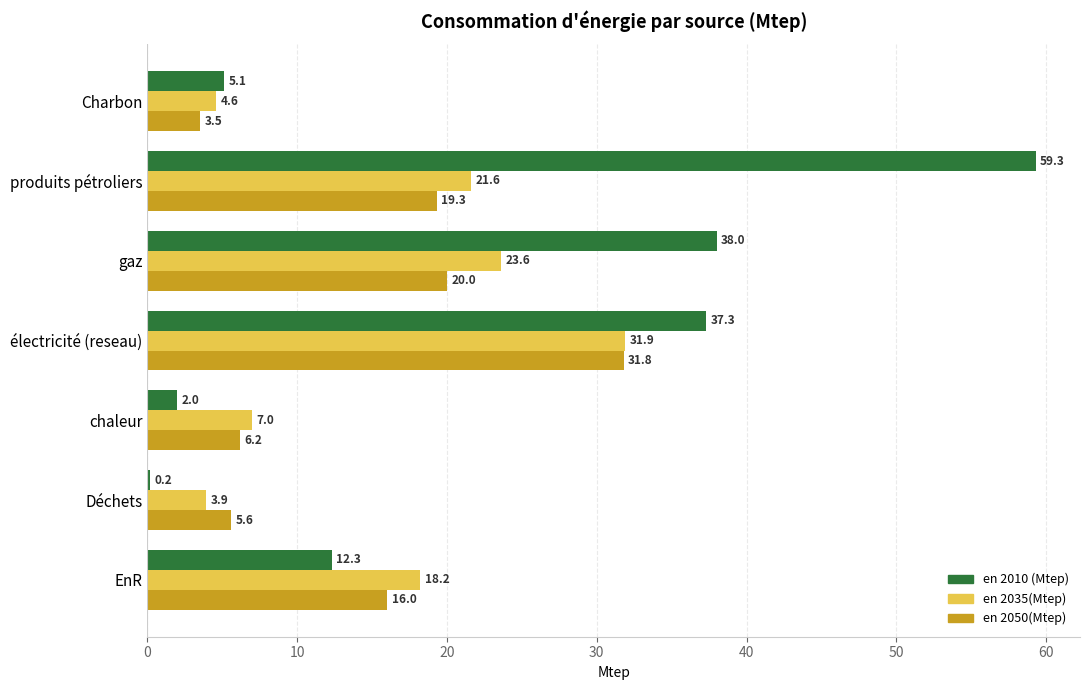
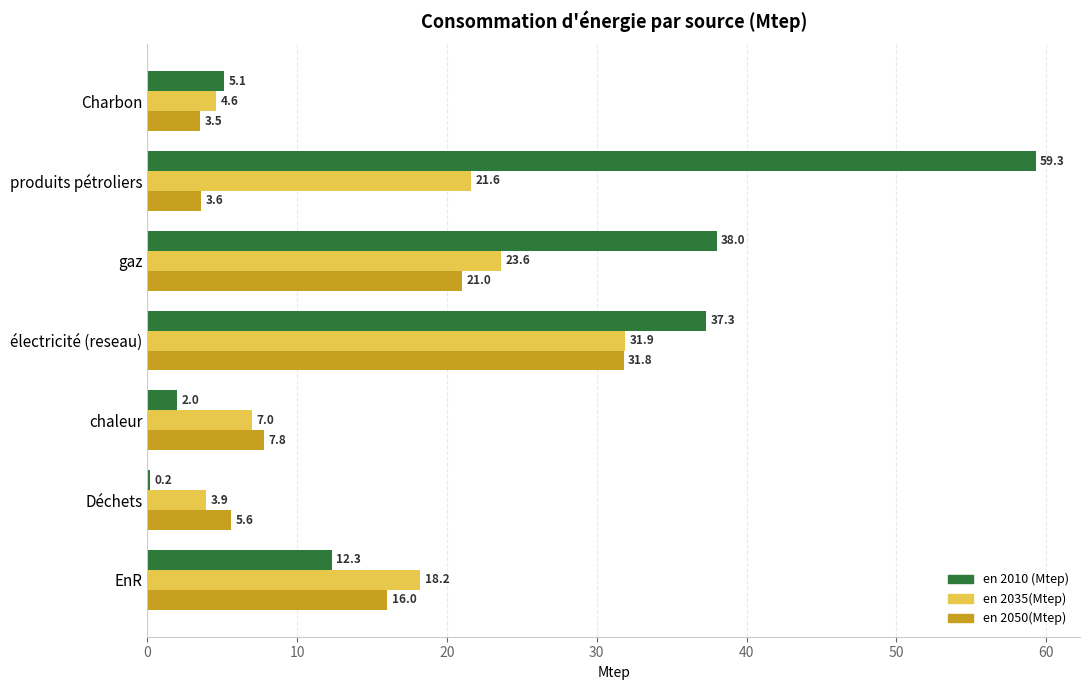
en 2050(Mtep), produits pétroliers: 19.3 -> 3.6
en 2050(Mtep), gaz: 20.0 -> 21.0
en 2050(Mtep), chaleur: 6.2 -> 7.8
